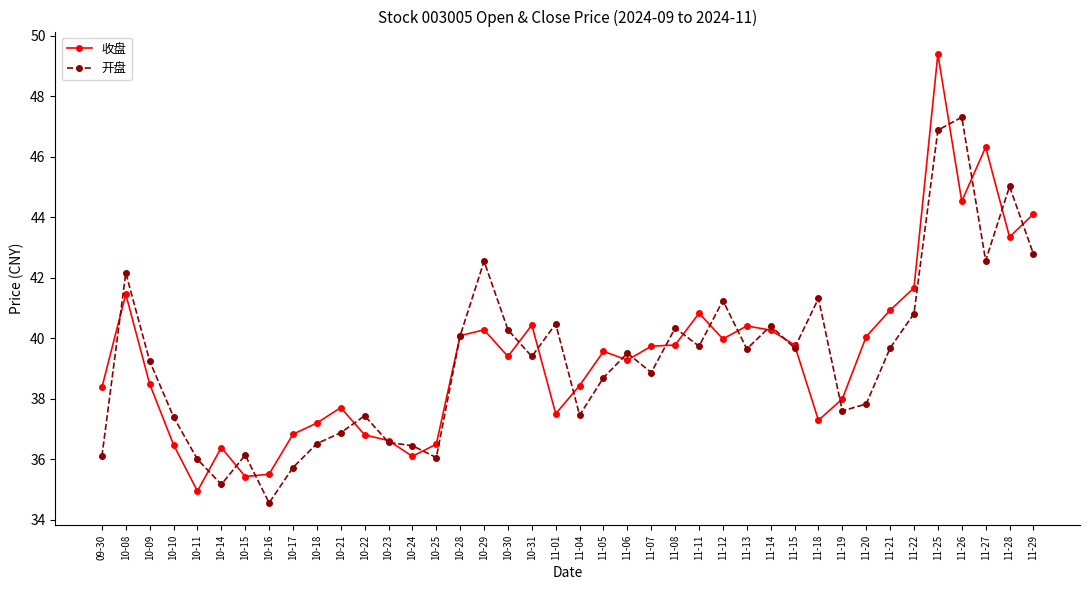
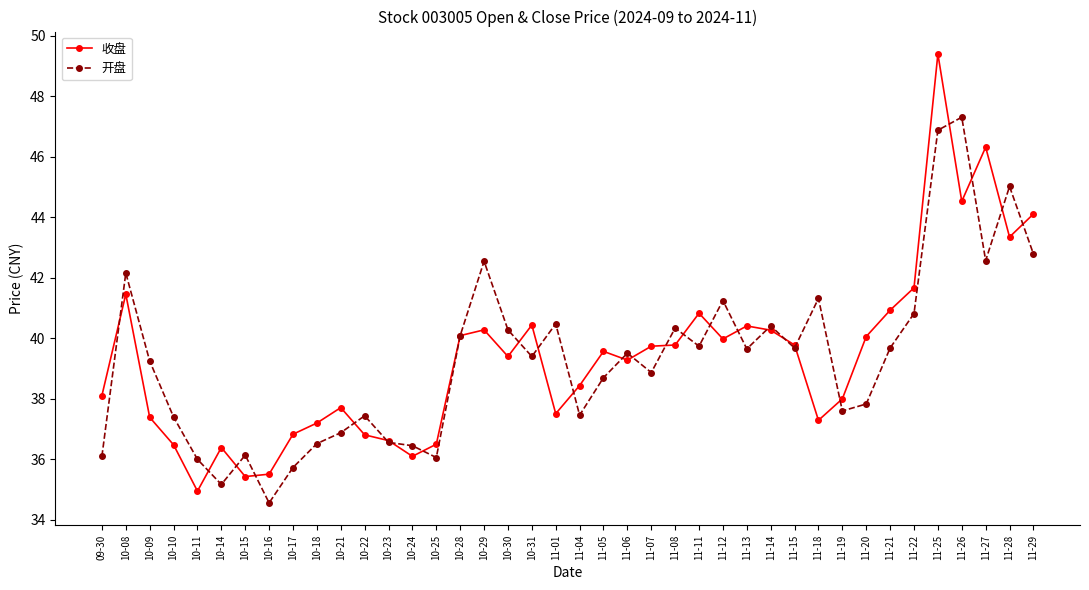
收盘, 09-30: 38.4 -> 38.1
收盘, 10-09: 38.5 -> 37.4
